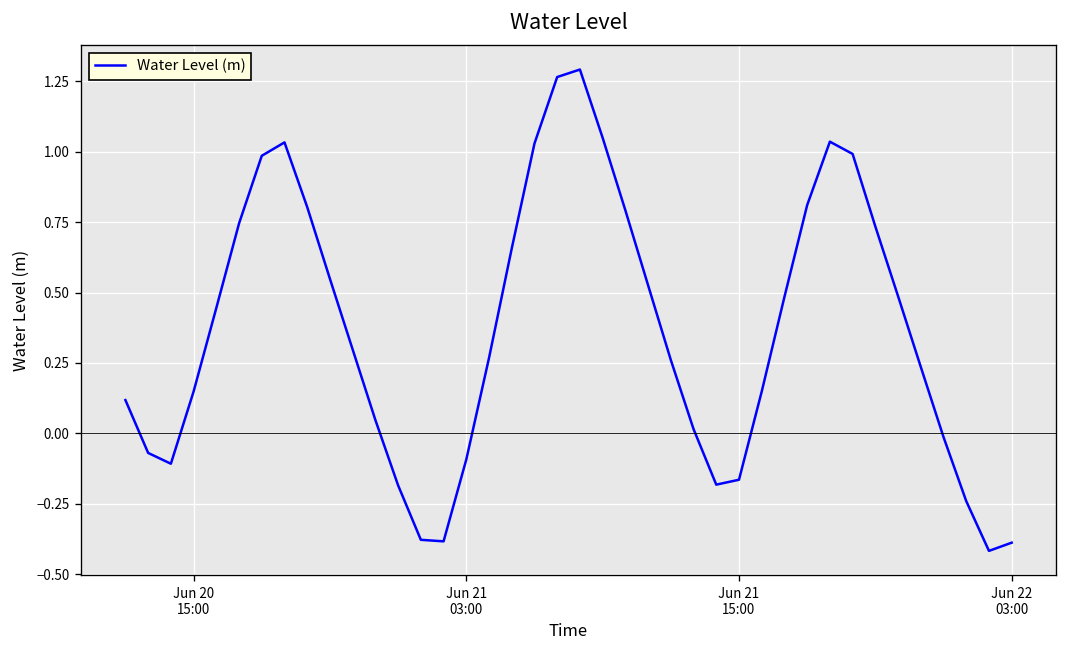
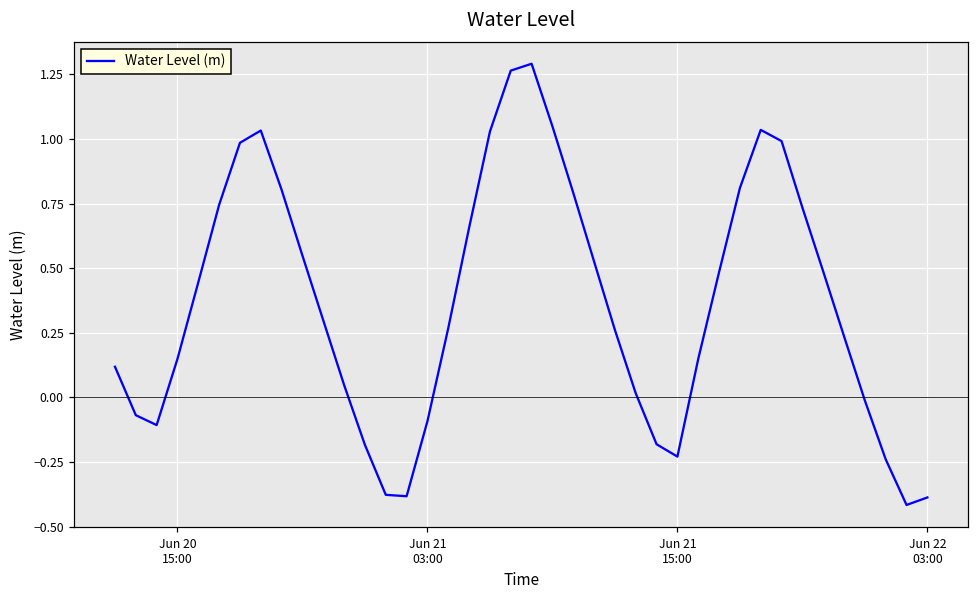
Jun 21 15:00: -0.16 -> -0.23
